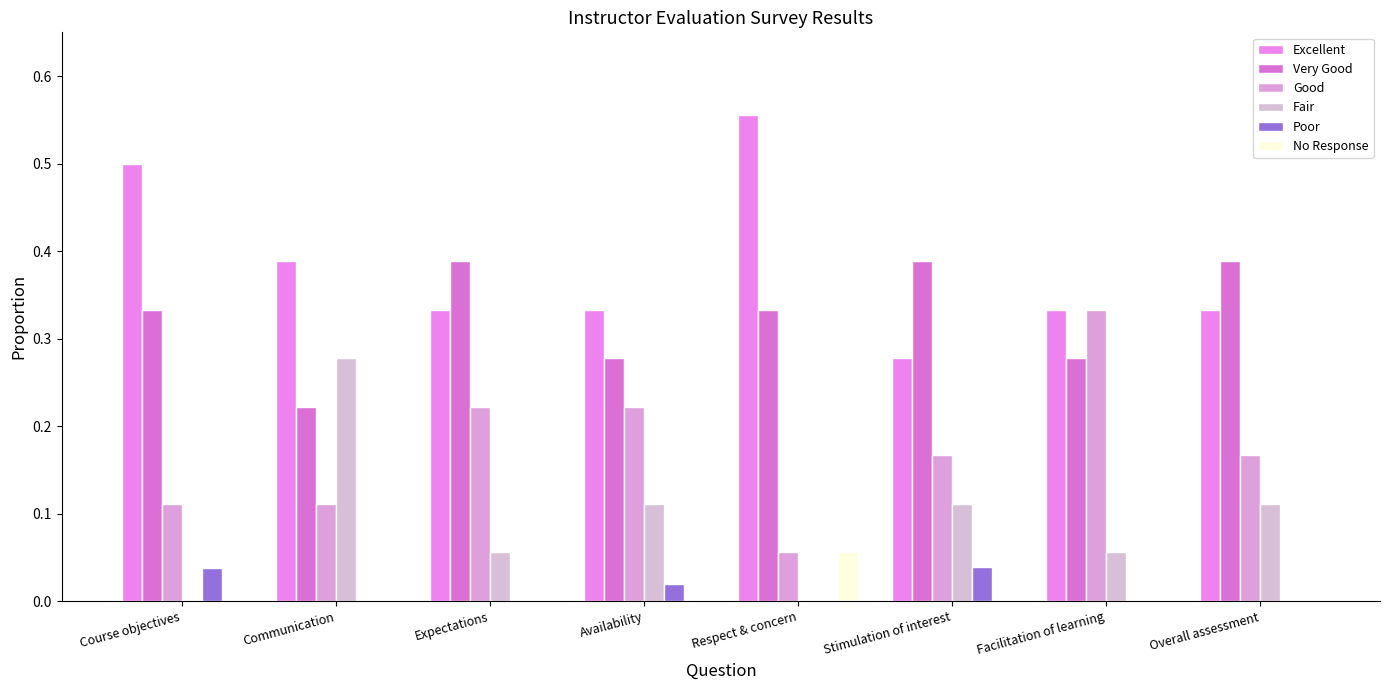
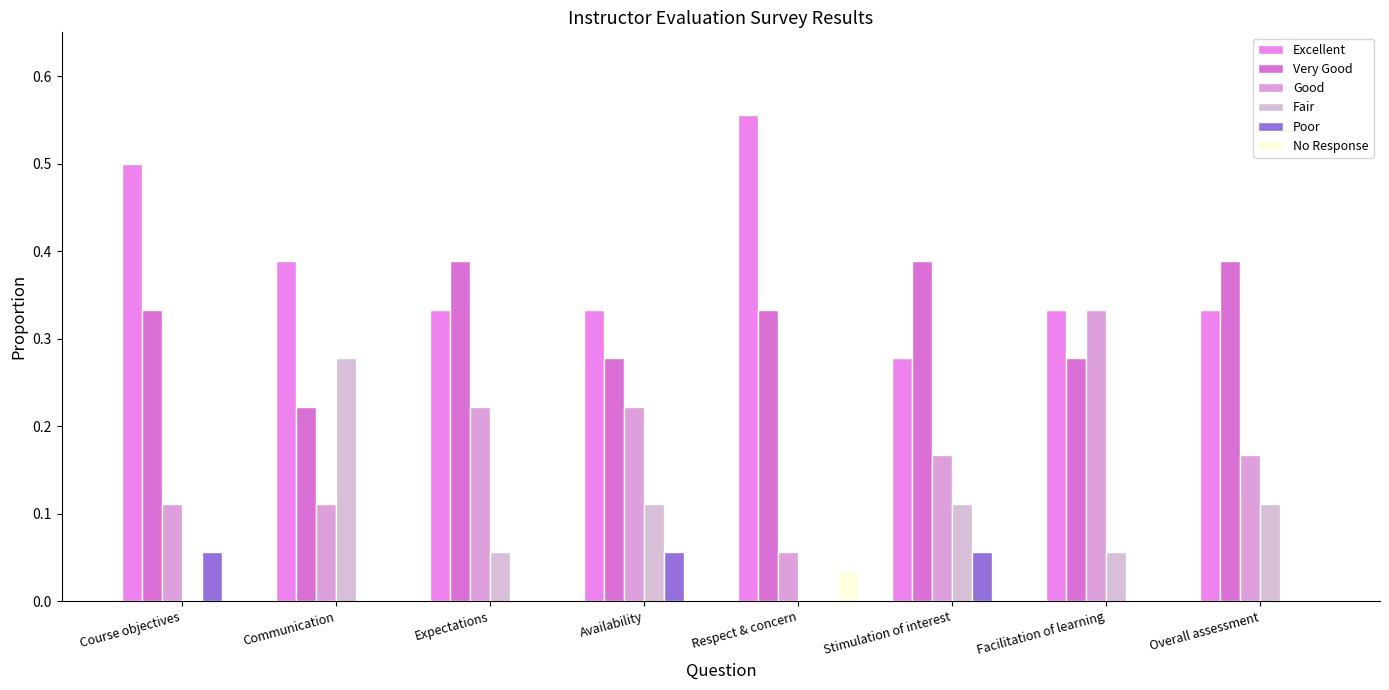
Poor, Course objectives: 0.04 -> 0.06
Poor, Availability: 0.02 -> 0.06
No Response, Respect & concern: 0.06 -> 0.04
Poor, Stimulation of interest: 0.04 -> 0.06
